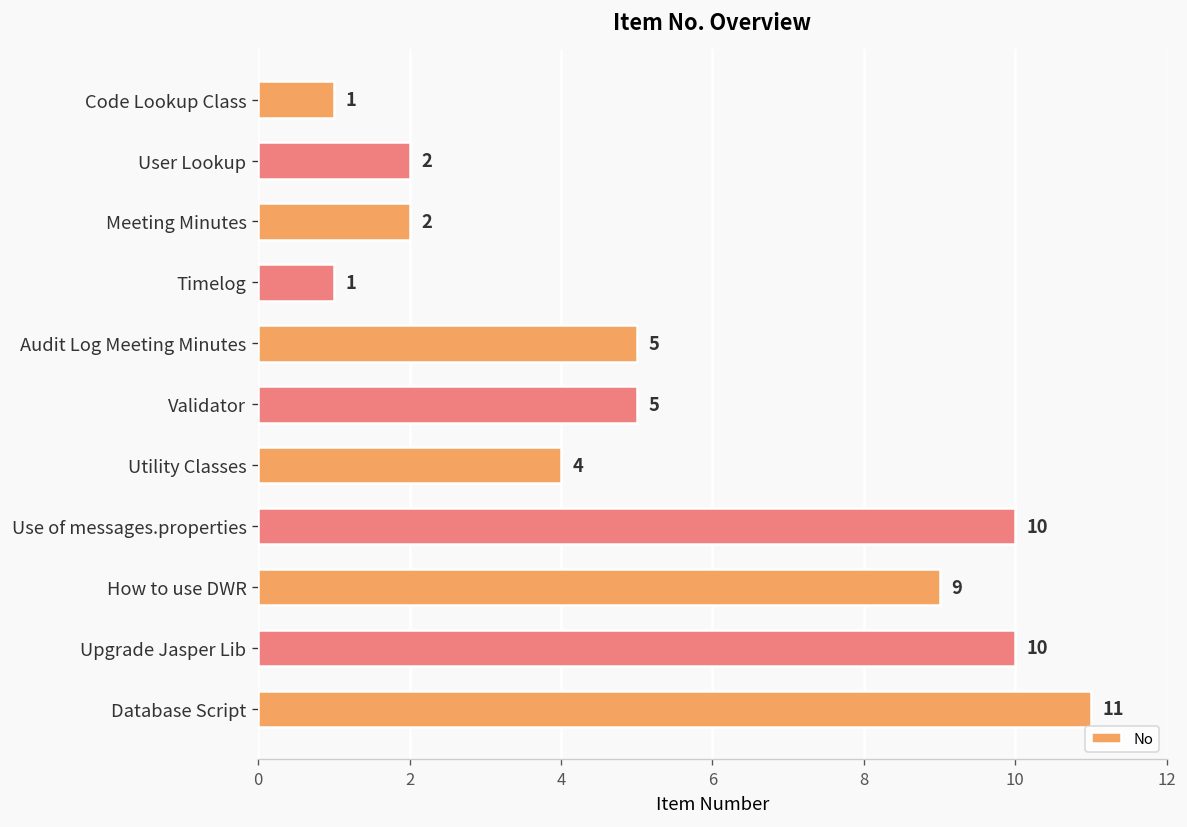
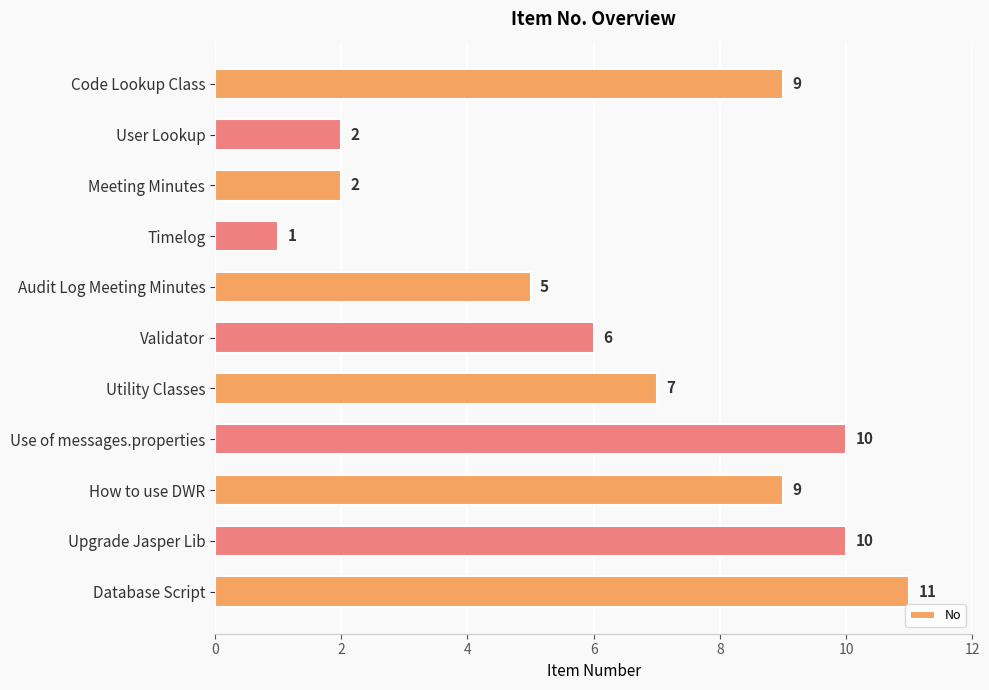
Code Lookup Class: 1 -> 9
Validator: 5 -> 6
Utility Classes: 4 -> 7
